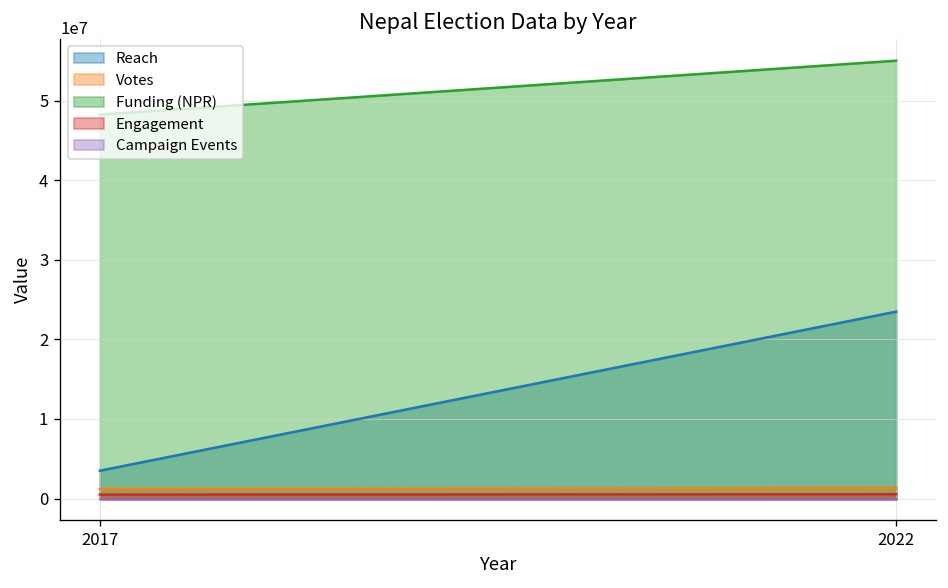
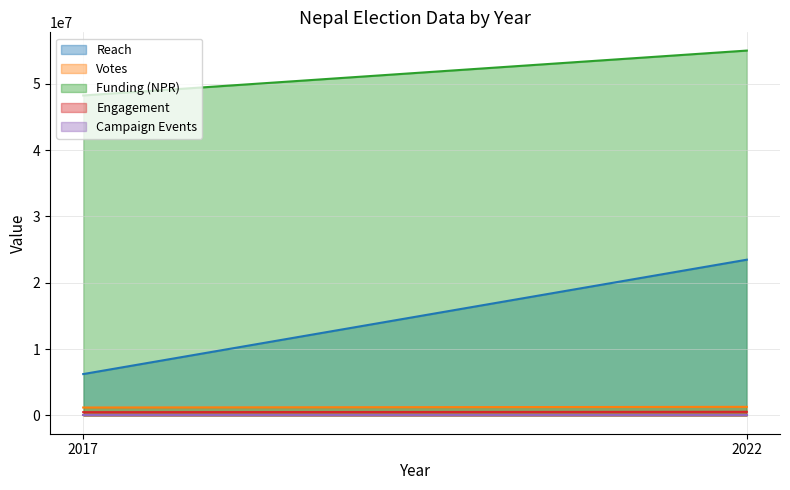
Reach, 2017: 4000000 -> 6000000
